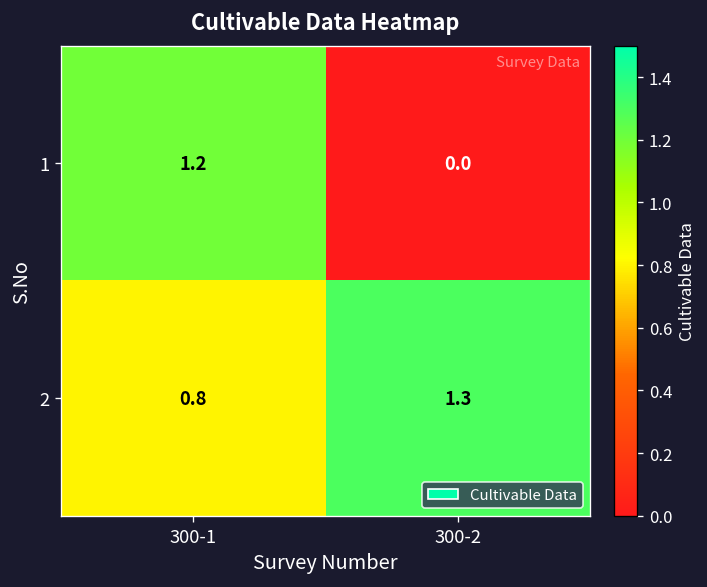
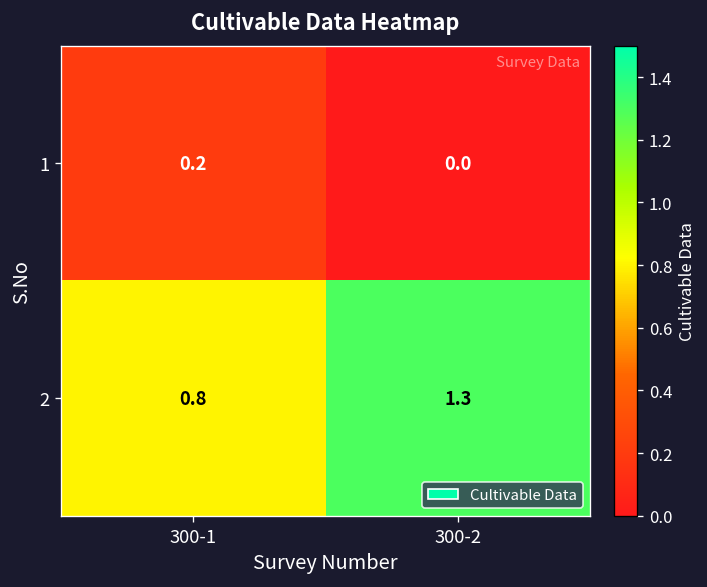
1, 300-1: 1.2 -> 0.2
